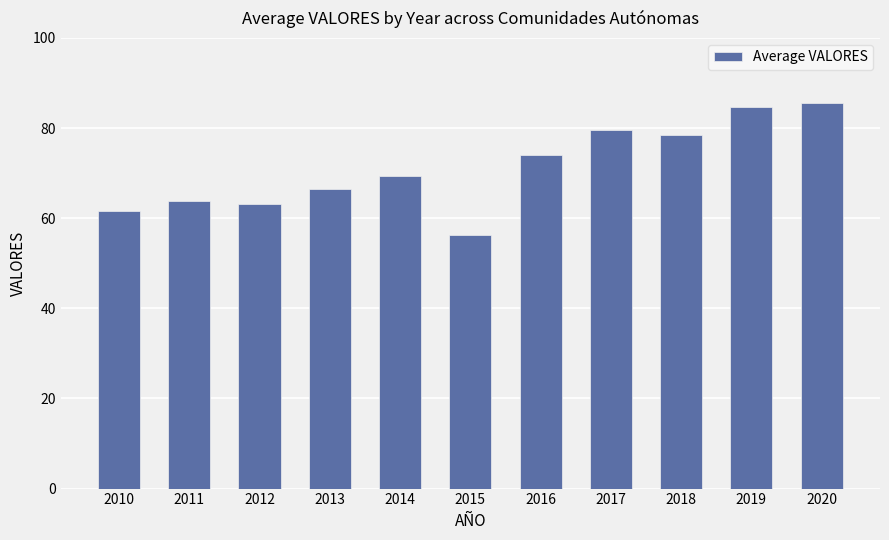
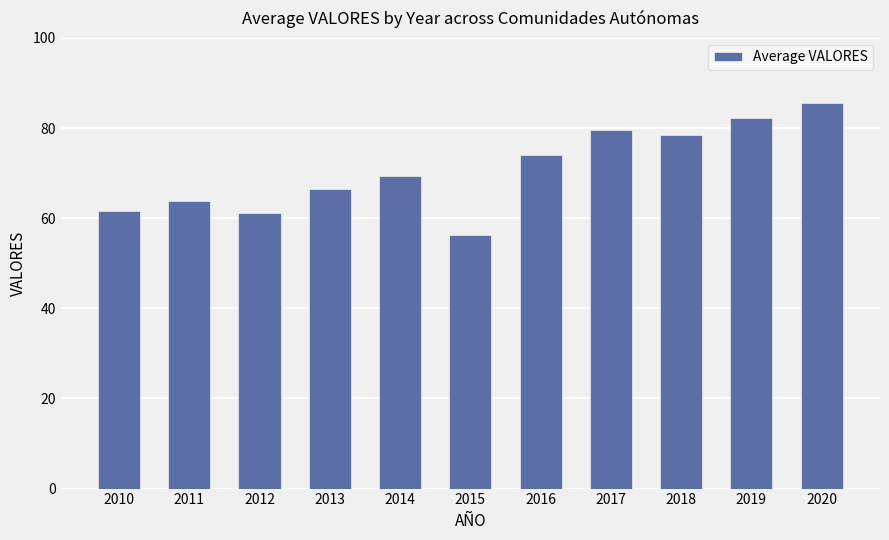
2012: 63 -> 61
2019: 85 -> 82
